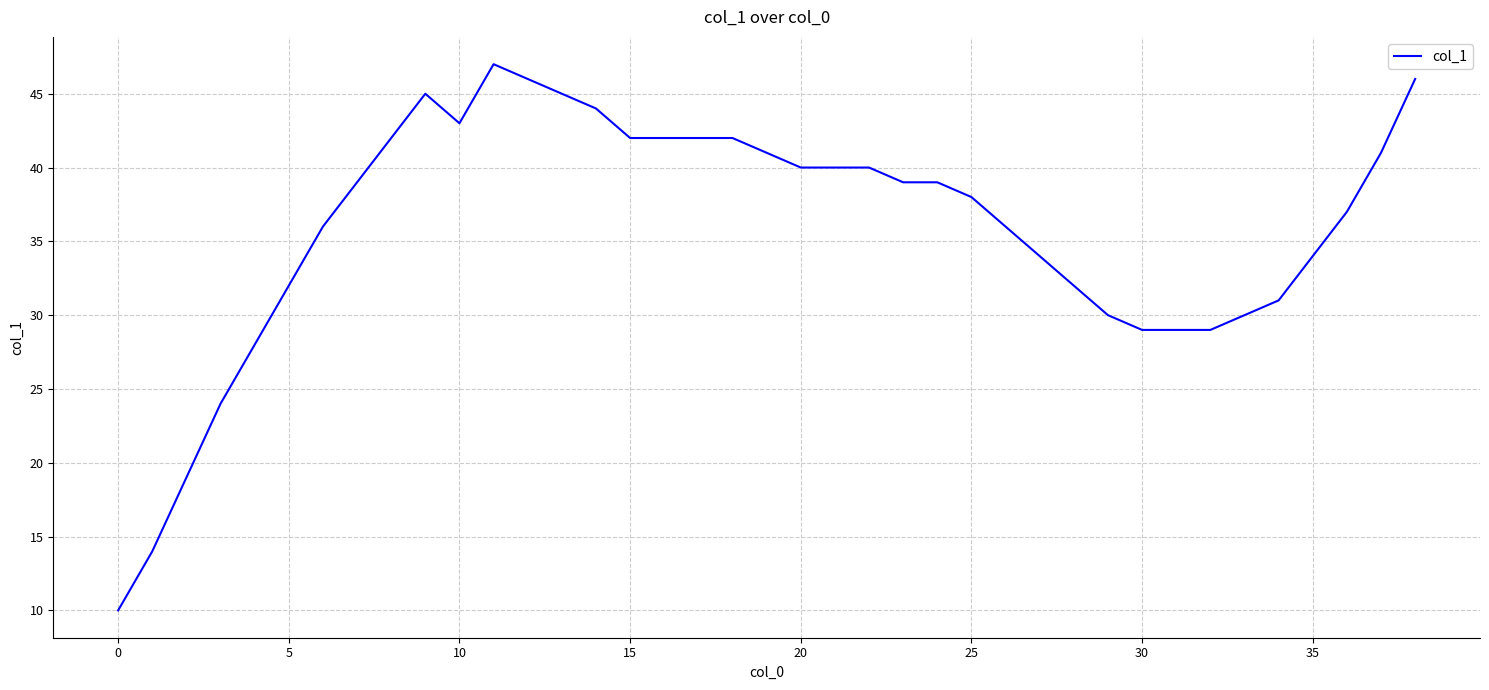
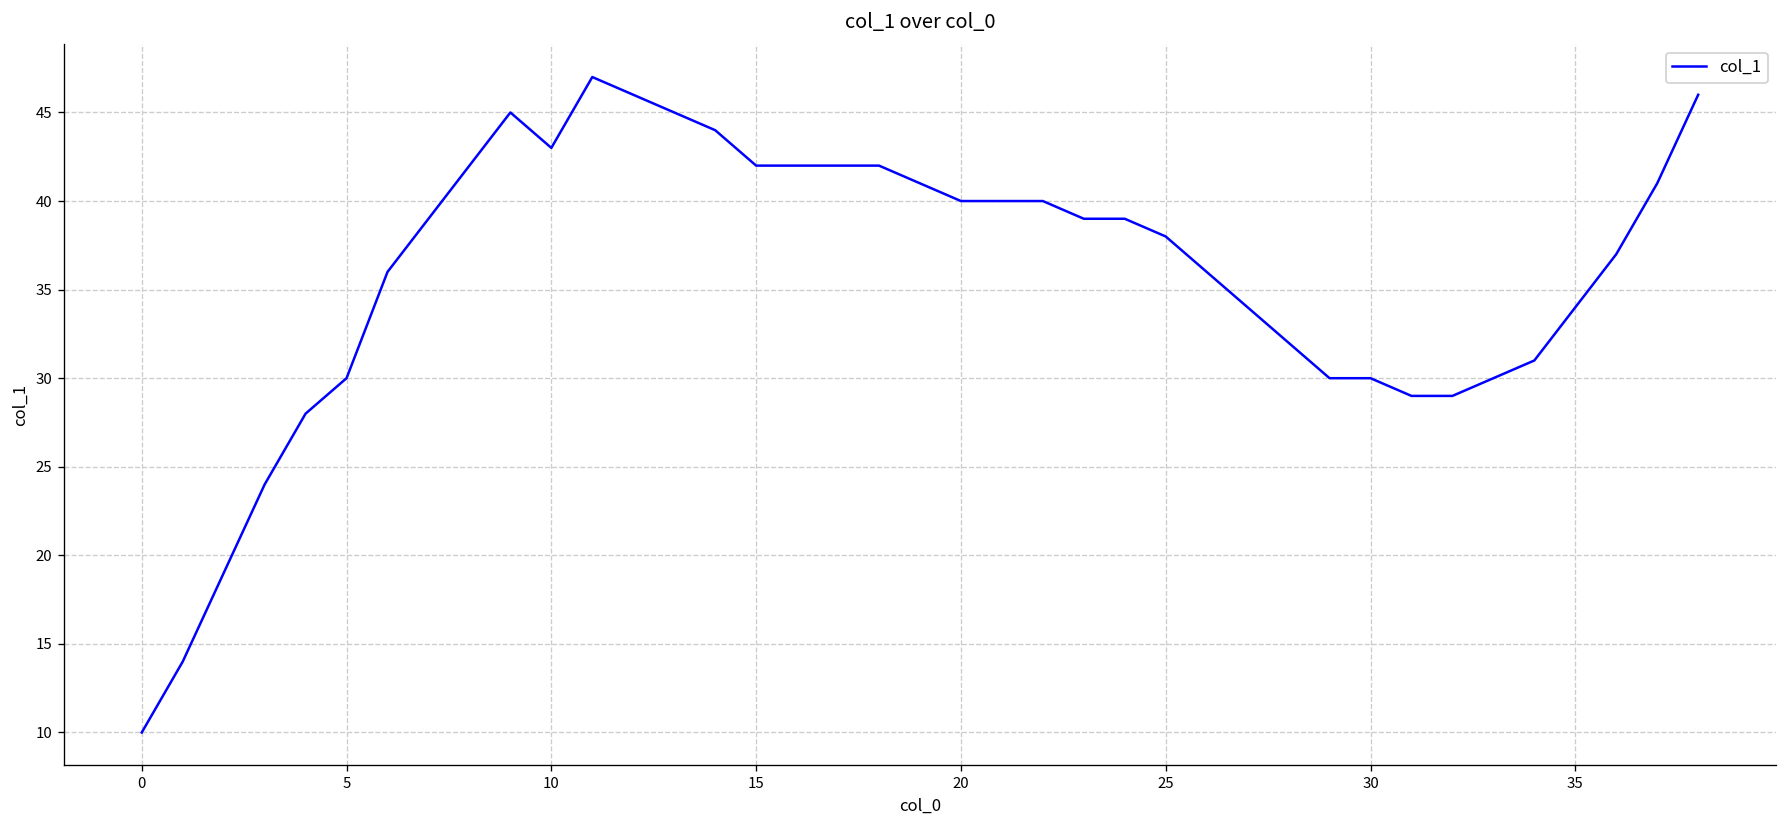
5: 32 -> 30
30: 29 -> 30
